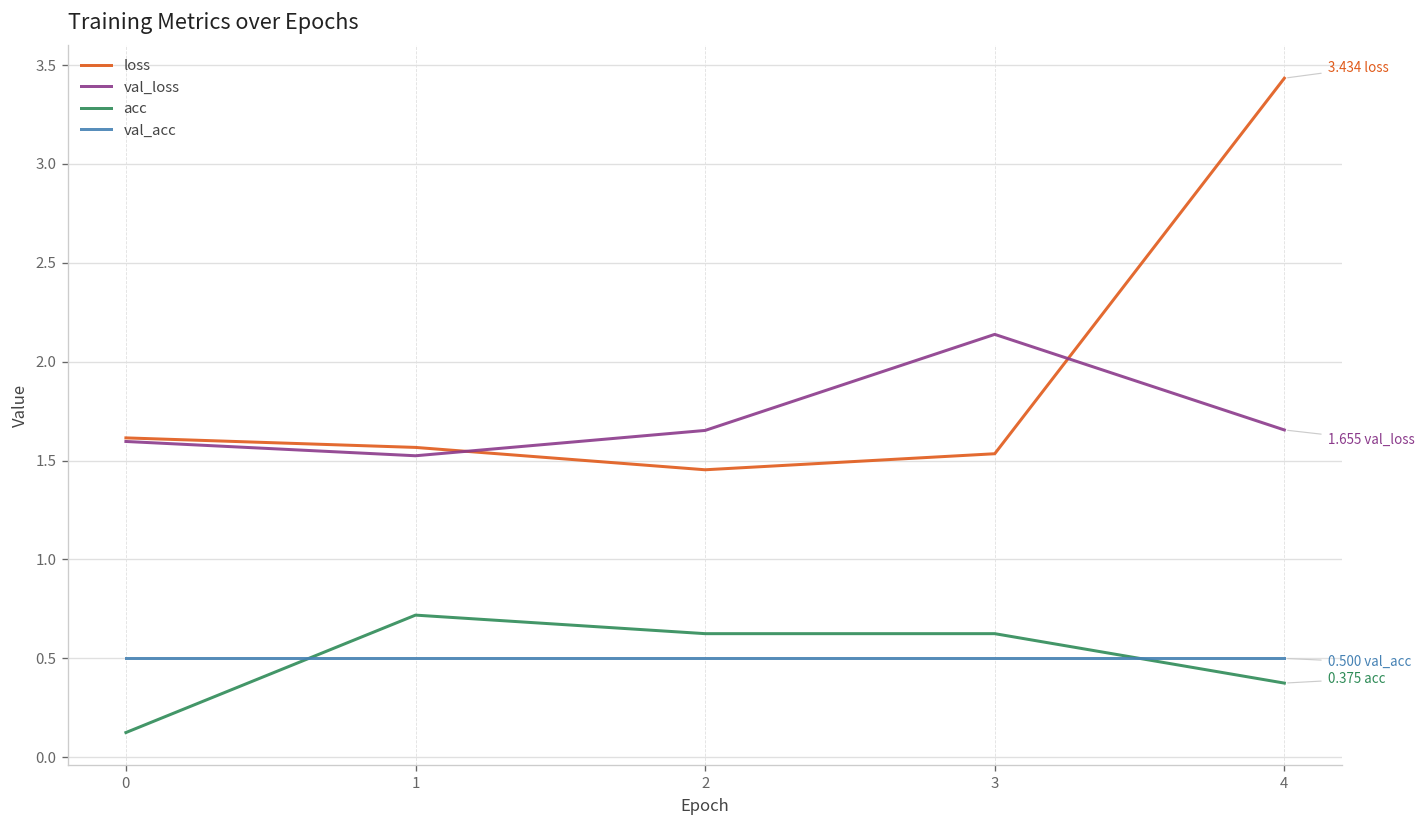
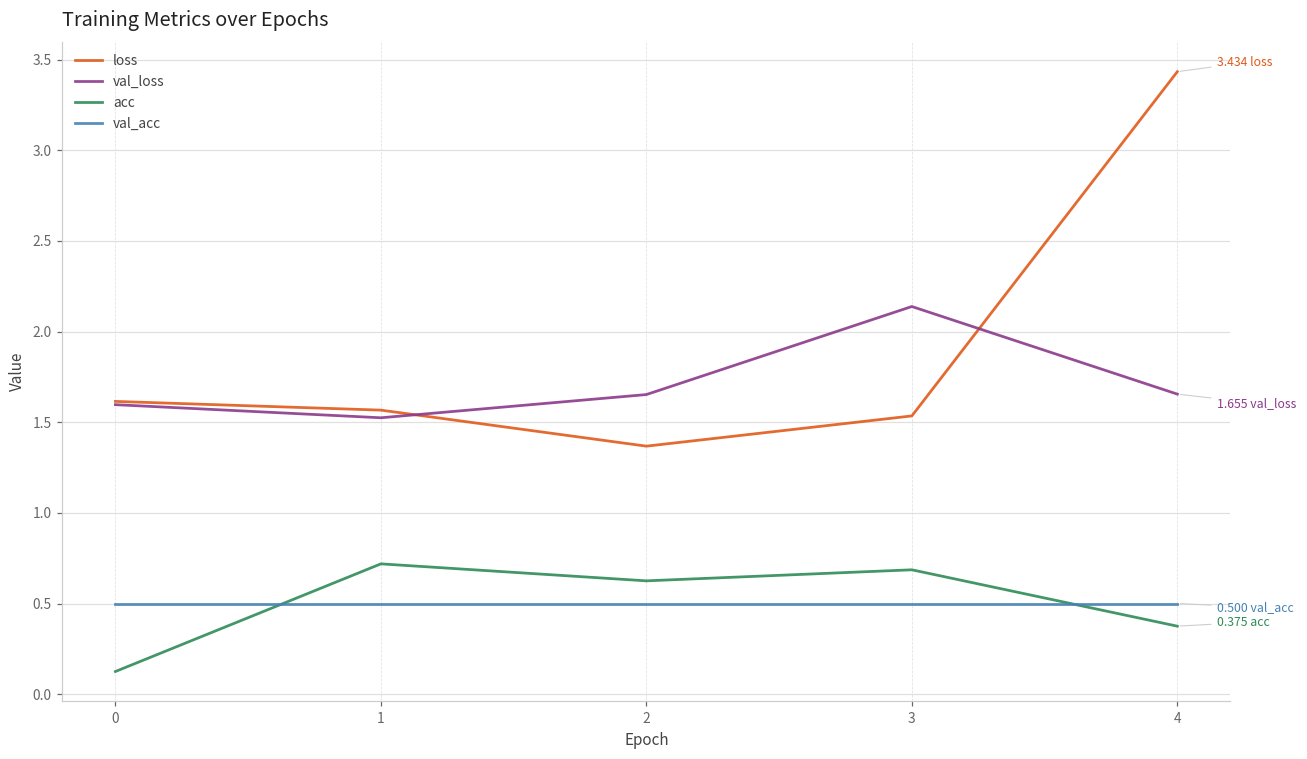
loss, 2: 1.45 -> 1.37
acc, 3: 0.63 -> 0.69
